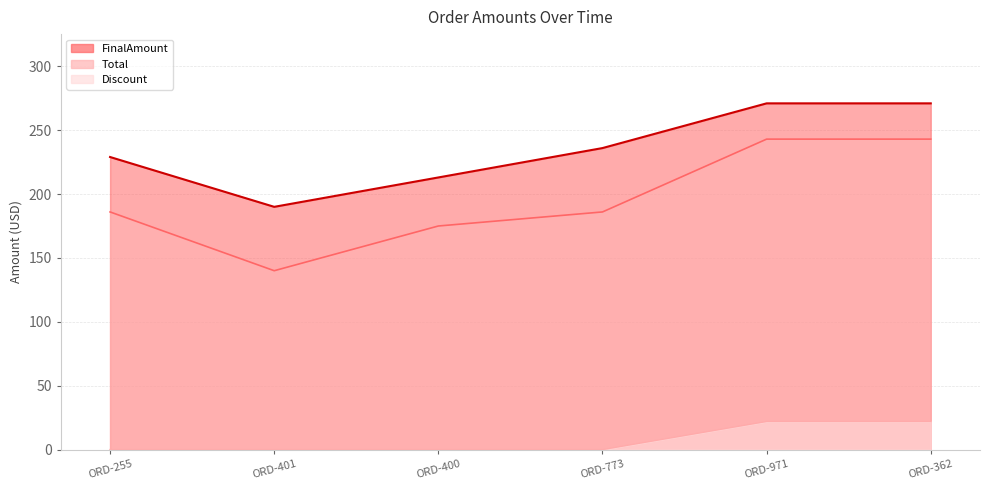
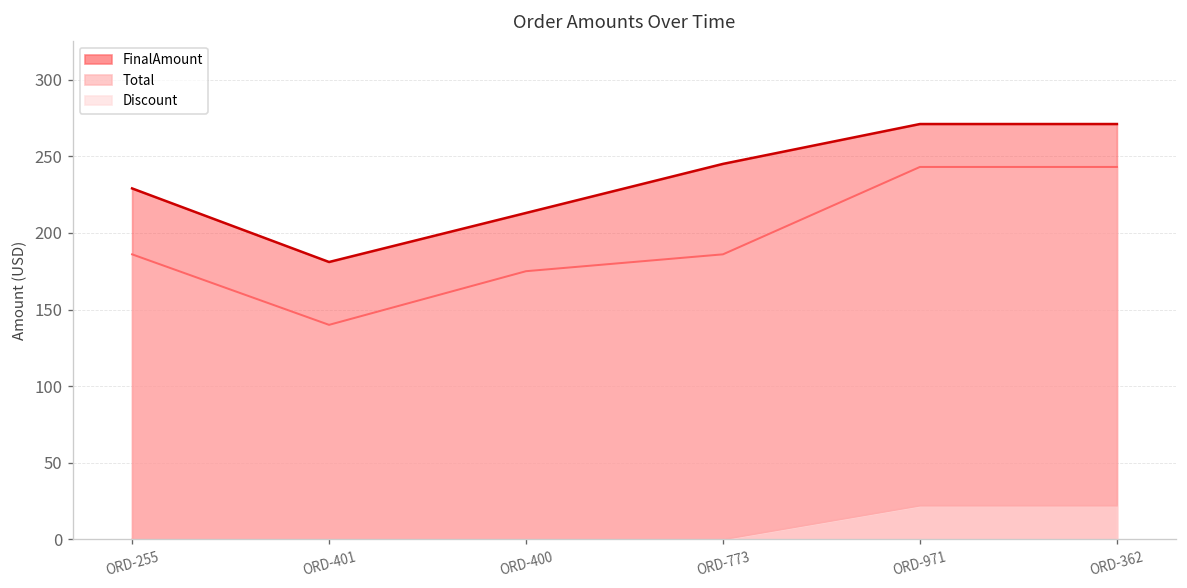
FinalAmount, ORD-401: 190 -> 181
FinalAmount, ORD-773: 236 -> 245
